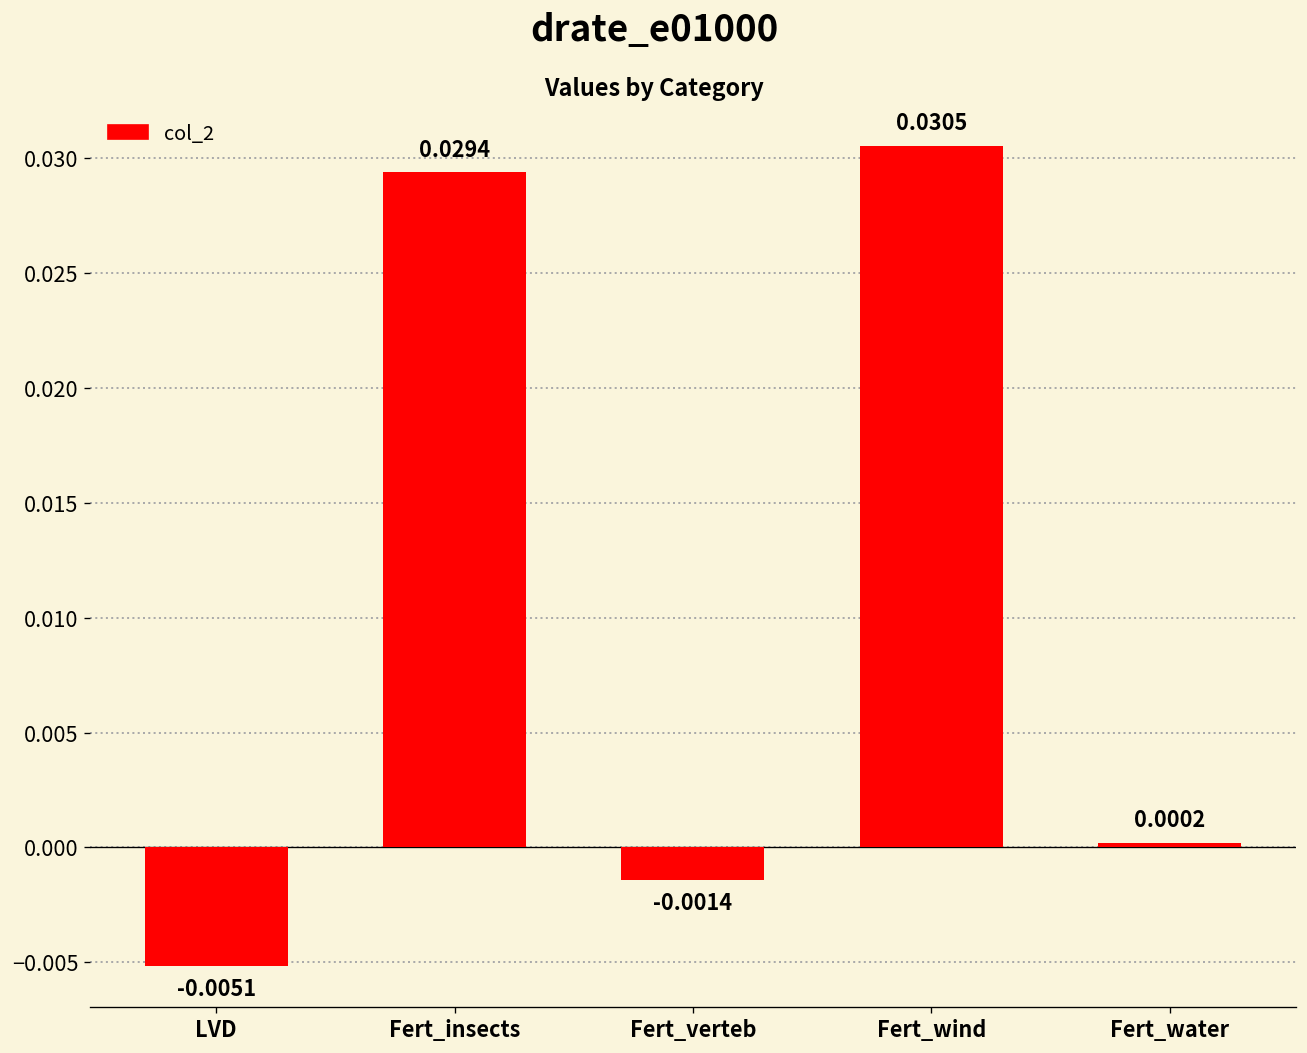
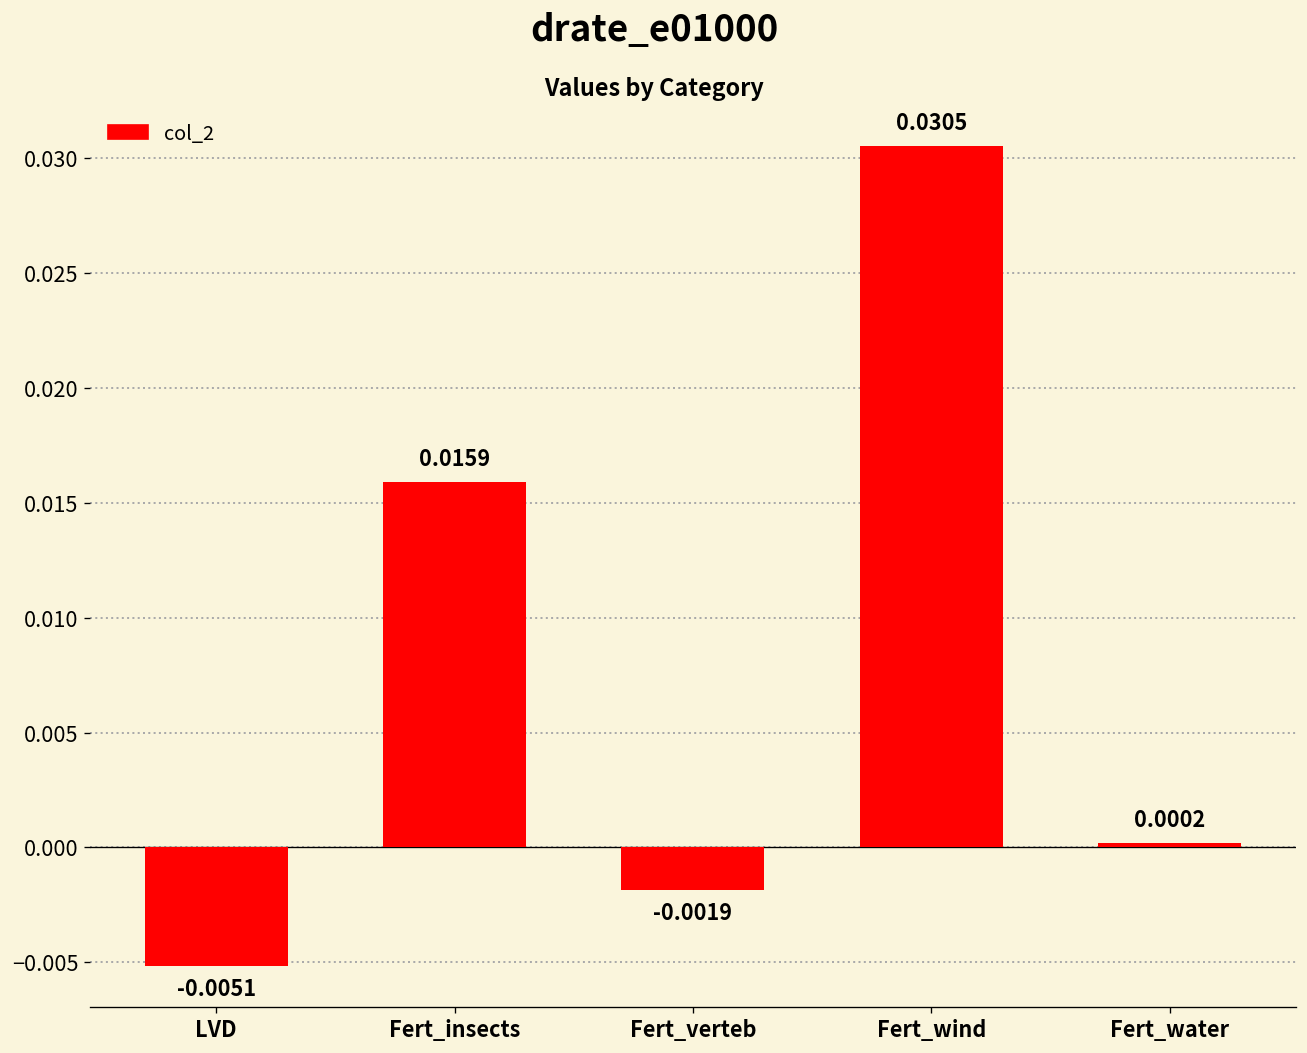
Fert_insects: 0.0294 -> 0.0159
Fert_verteb: -0.0014 -> -0.0019
